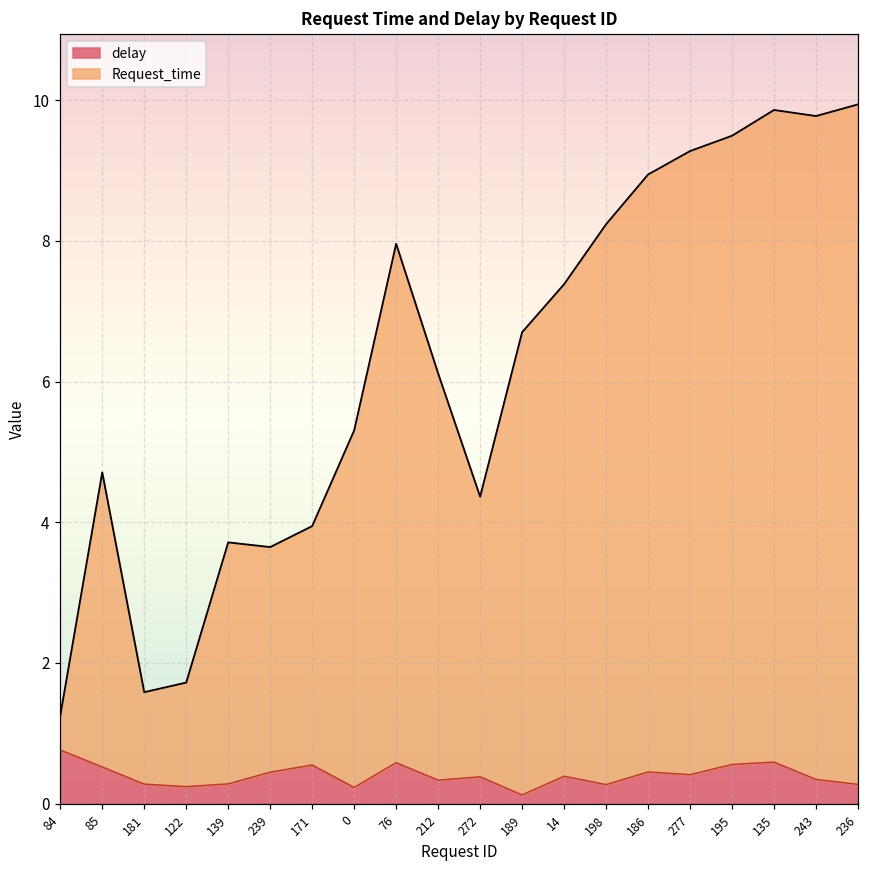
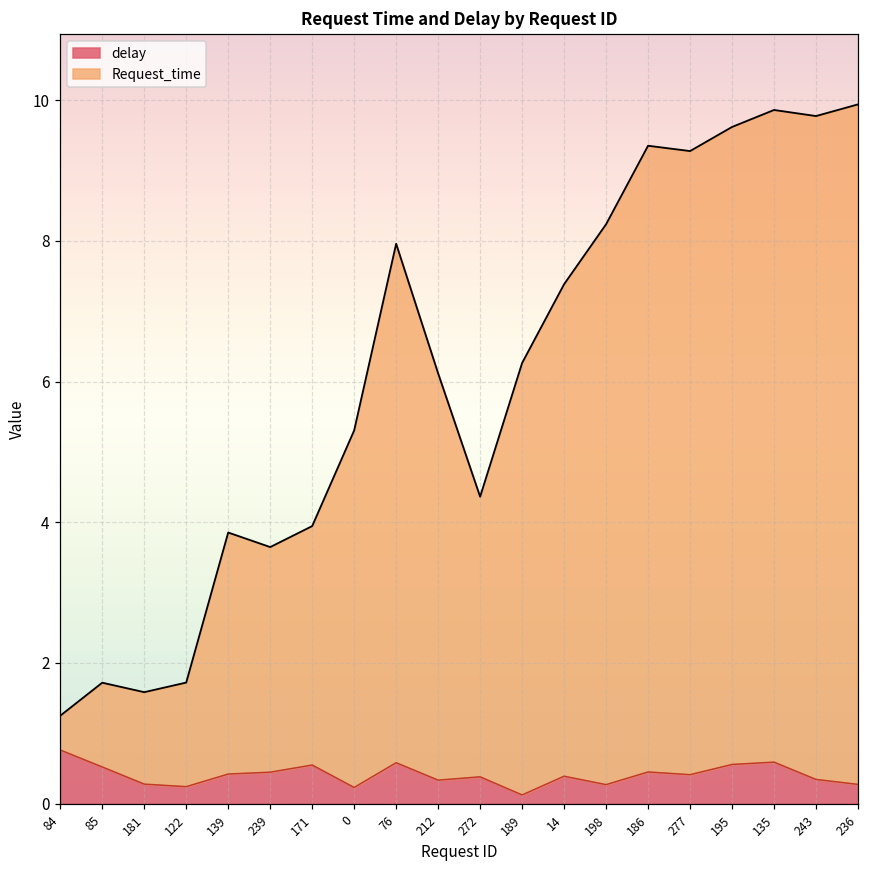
Request_time, 85: 4.2 -> 1.2
delay, 139: 0.3 -> 0.4
Request_time, 189: 6.6 -> 6.1
Request_time, 186: 8.5 -> 8.9
Request_time, 195: 8.9 -> 9.1
